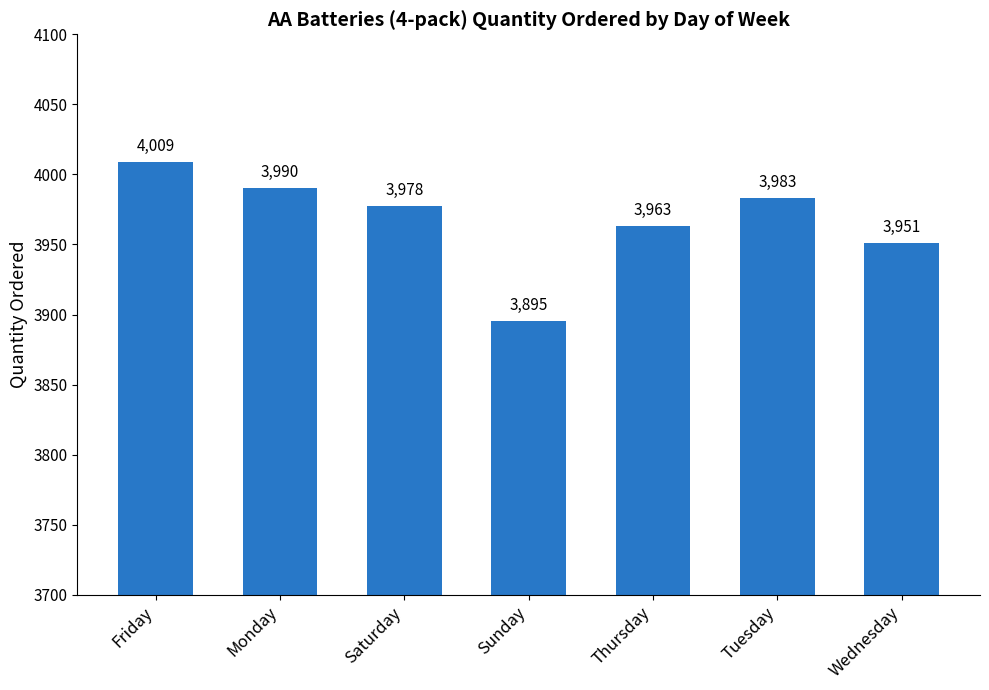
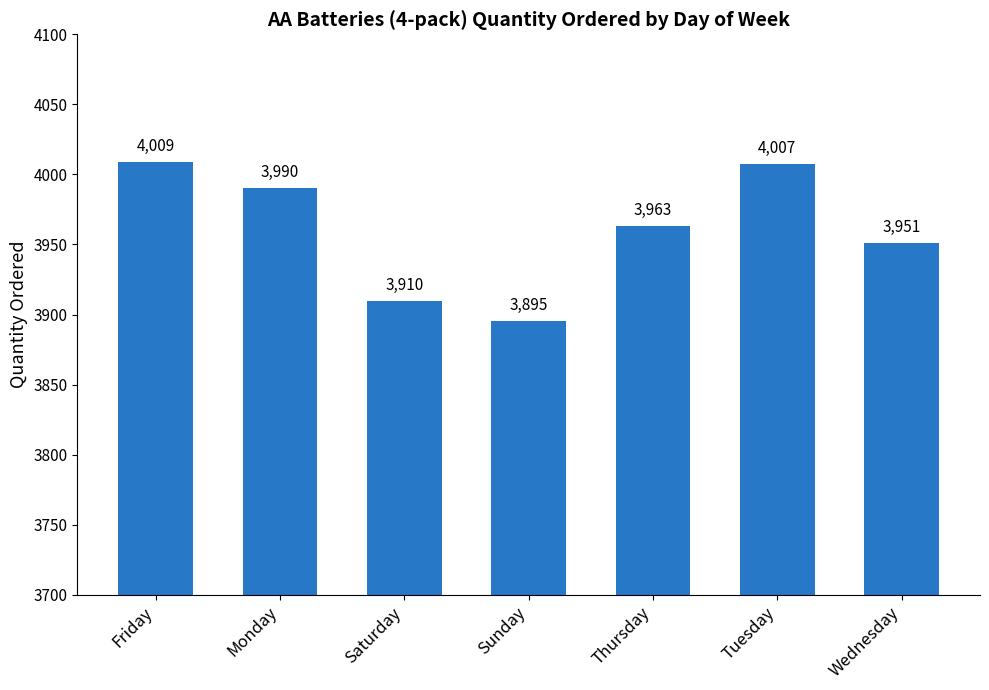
Saturday: 3,978 -> 3,910
Tuesday: 3,983 -> 4,007
